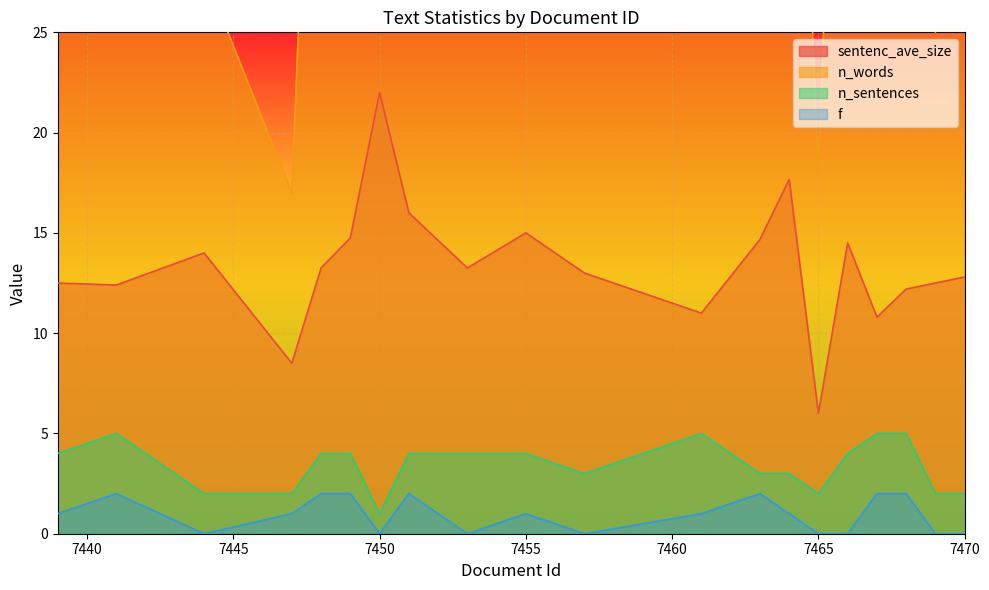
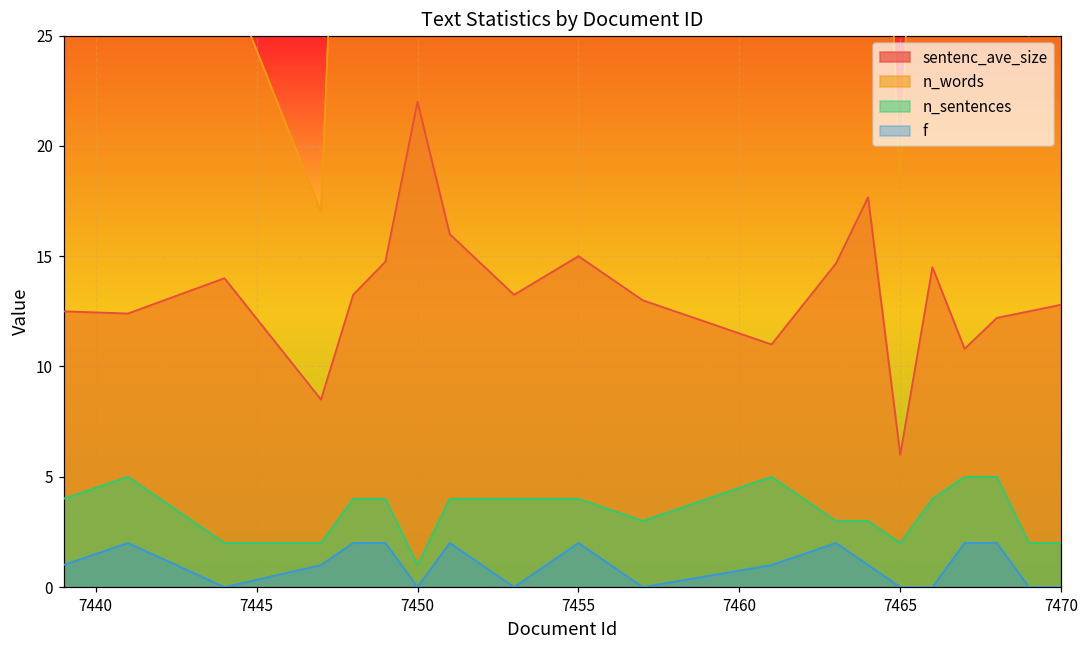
f, 7455: 1 -> 2
